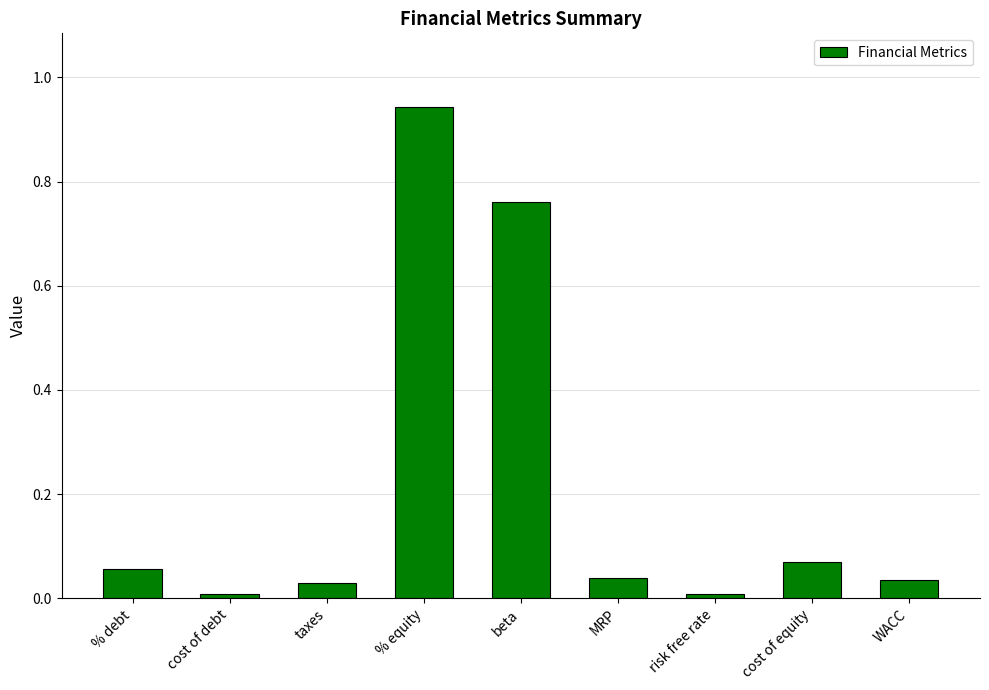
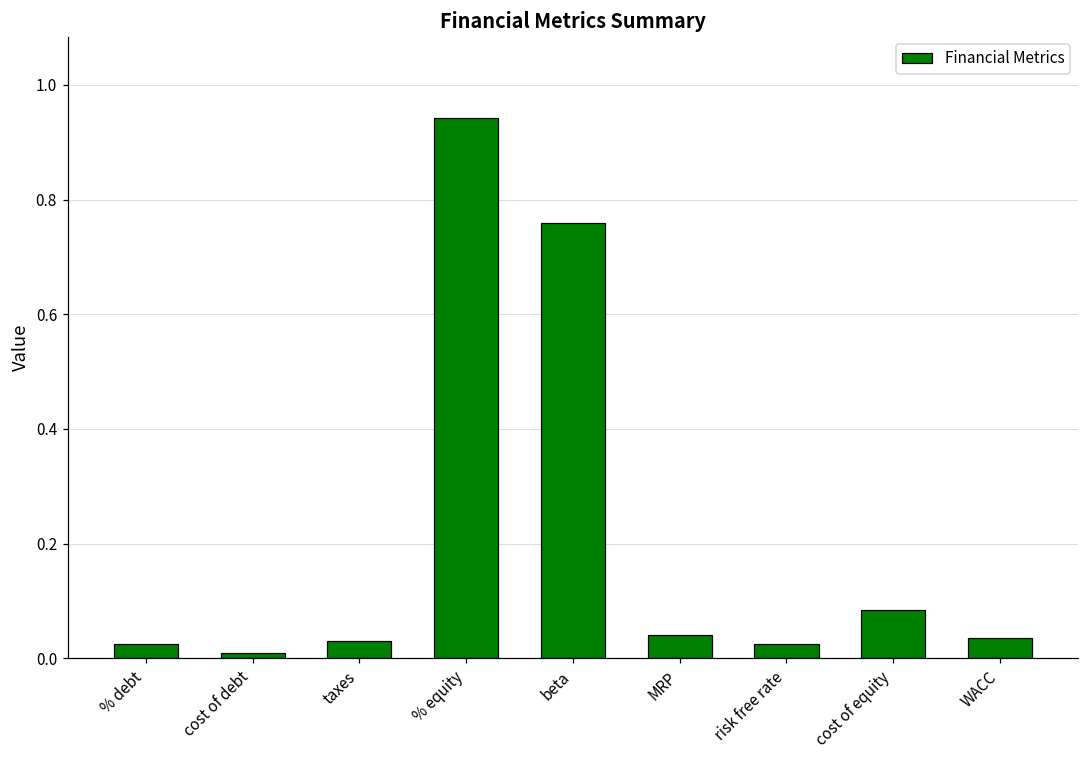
% debt: 0.06 -> 0.02
risk free rate: 0.01 -> 0.02
cost of equity: 0.07 -> 0.08
